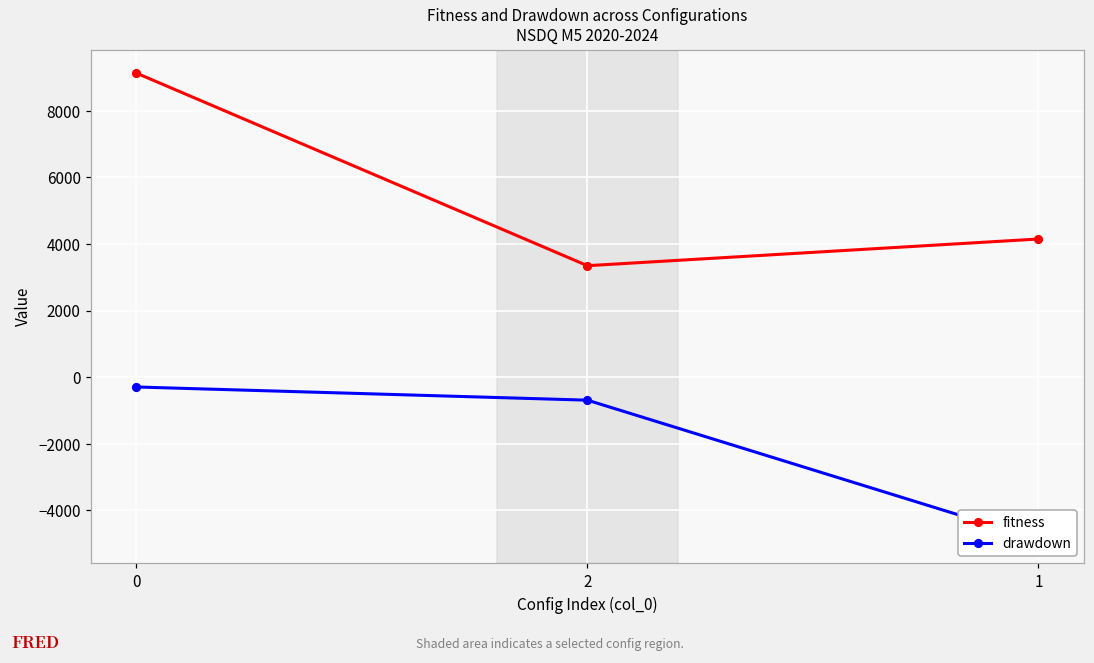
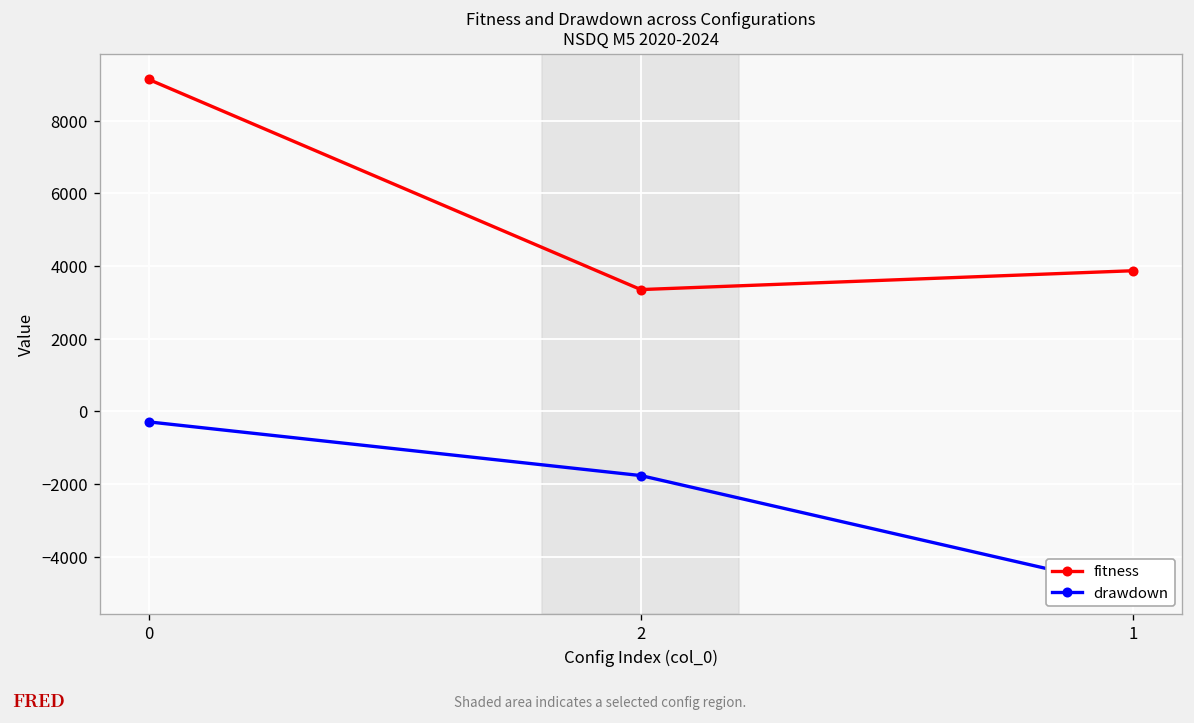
drawdown, 2: -700 -> -1800
fitness, 1: 4200 -> 3900
